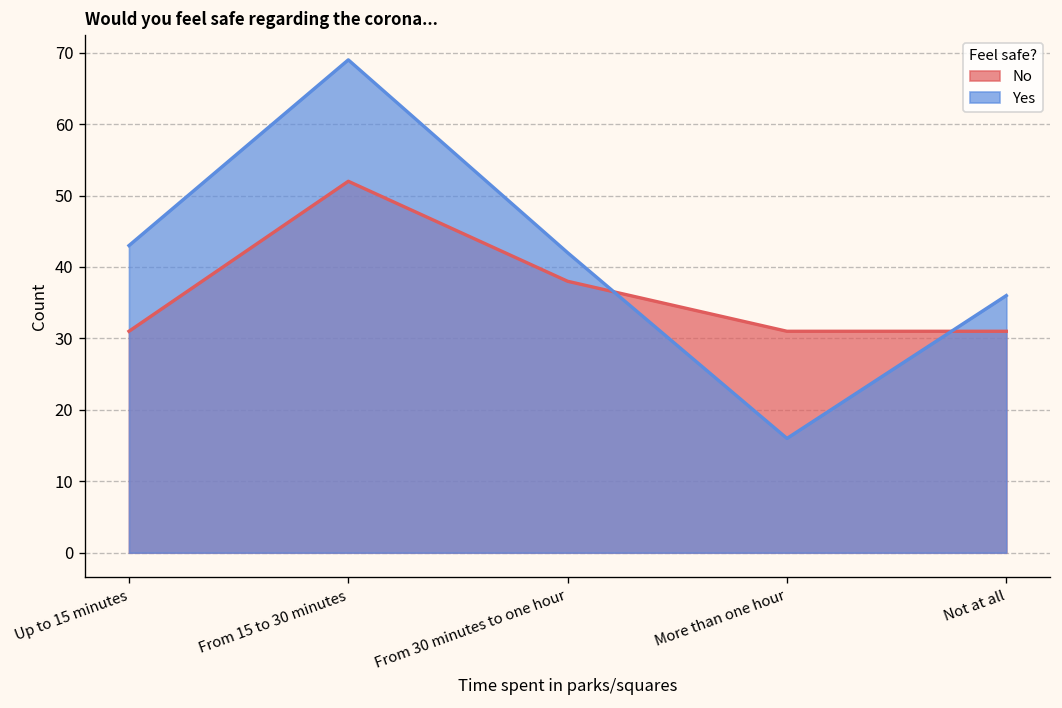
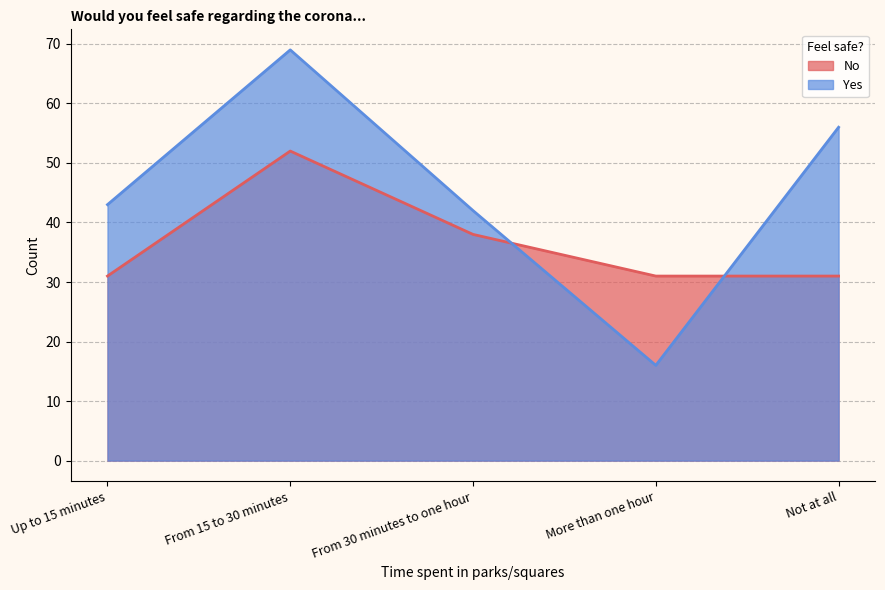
Yes, Not at all: 36 -> 56
